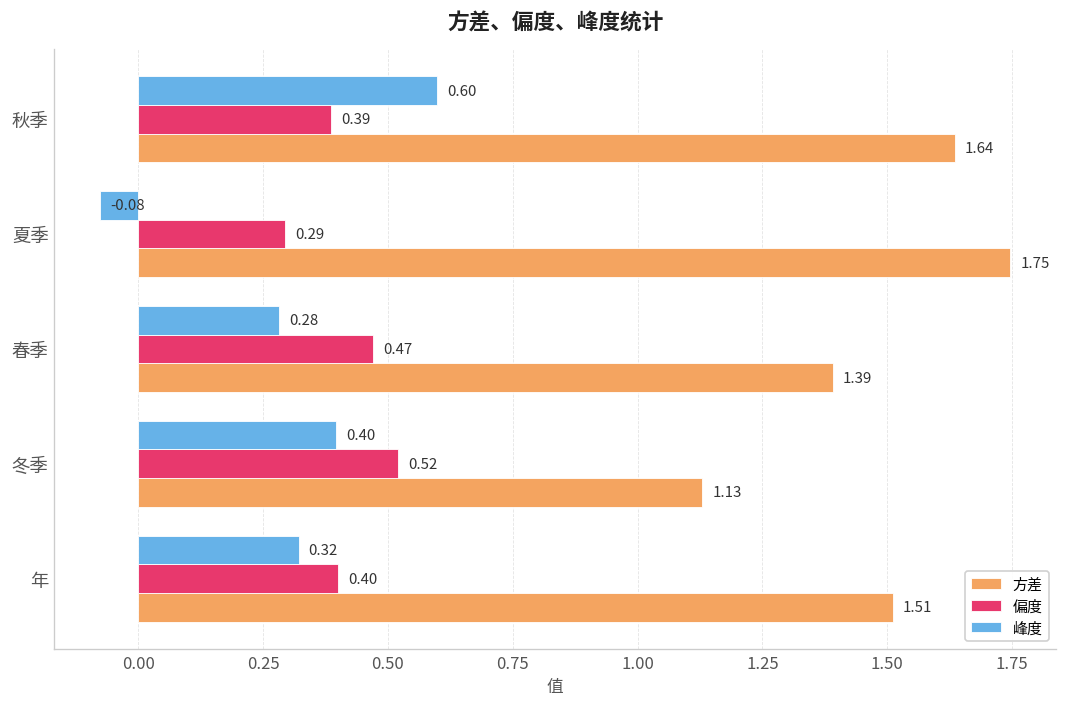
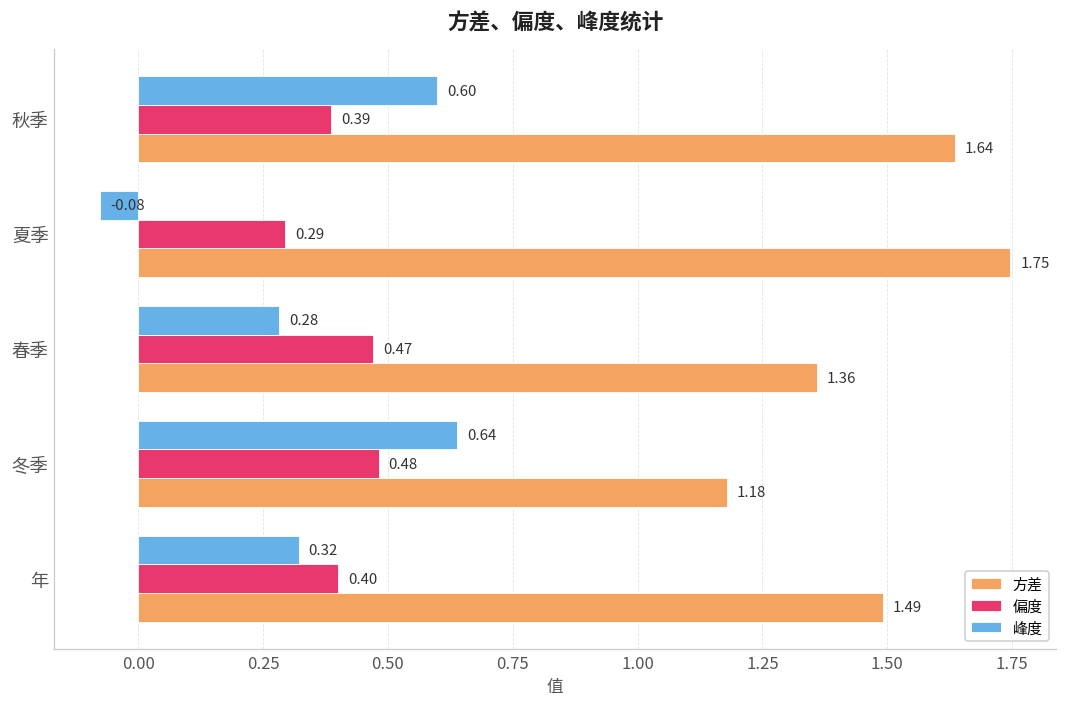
方差, 春季: 1.39 -> 1.36
峰度, 冬季: 0.40 -> 0.64
偏度, 冬季: 0.52 -> 0.48
方差, 冬季: 1.13 -> 1.18
方差, 年: 1.51 -> 1.49
